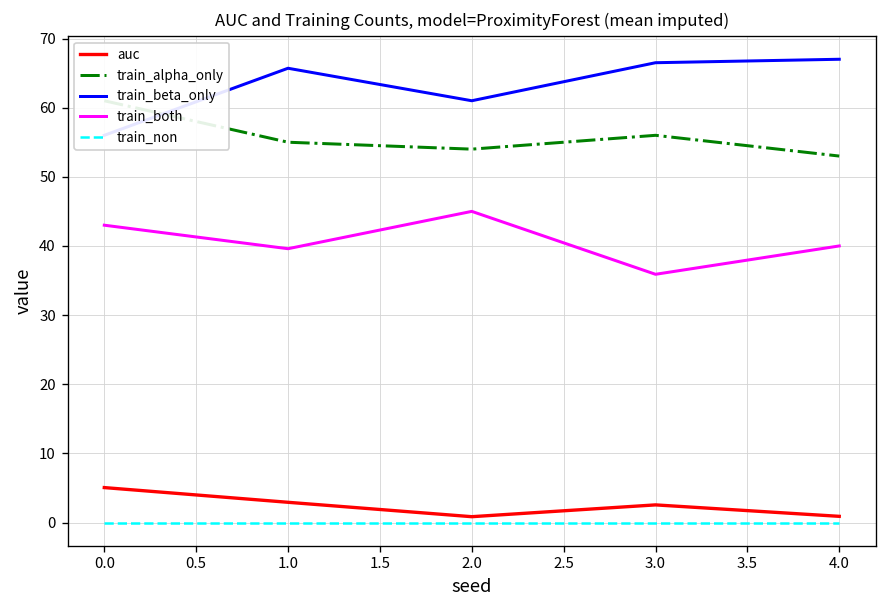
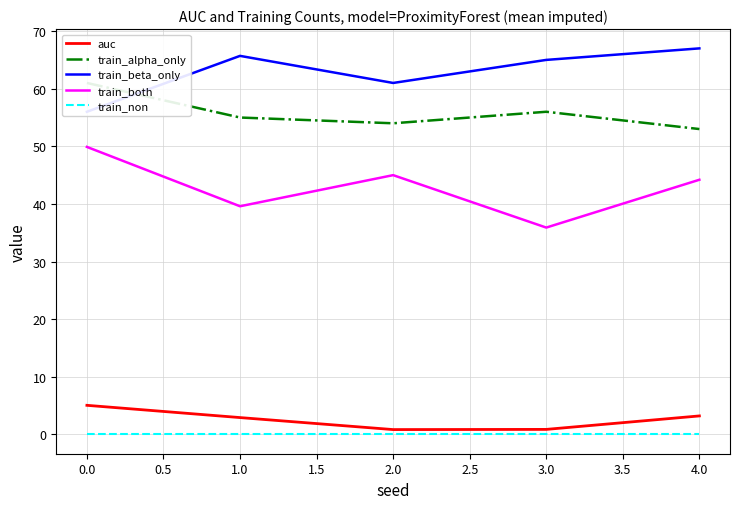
train_both, 0.0: 43 -> 50
auc, 3.0: 3 -> 1
train_beta_only, 3.0: 67 -> 65
auc, 4.0: 1 -> 3
train_both, 4.0: 40 -> 44
